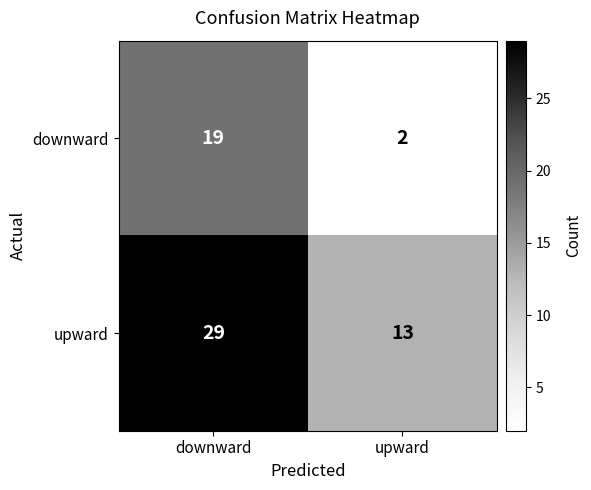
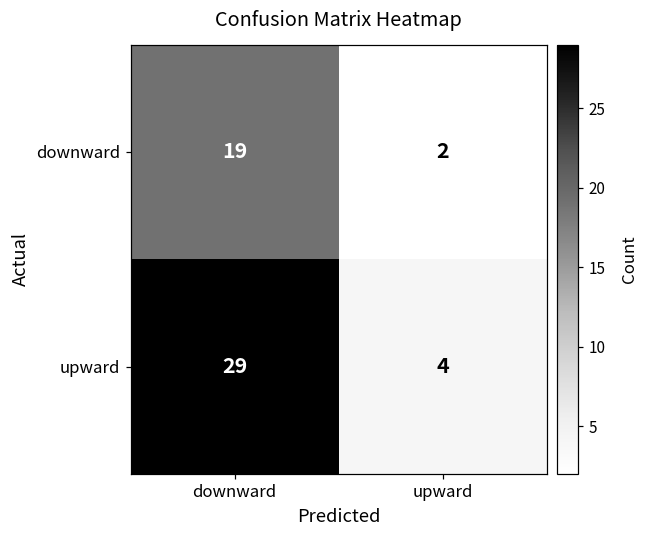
upward, upward: 13 -> 4
